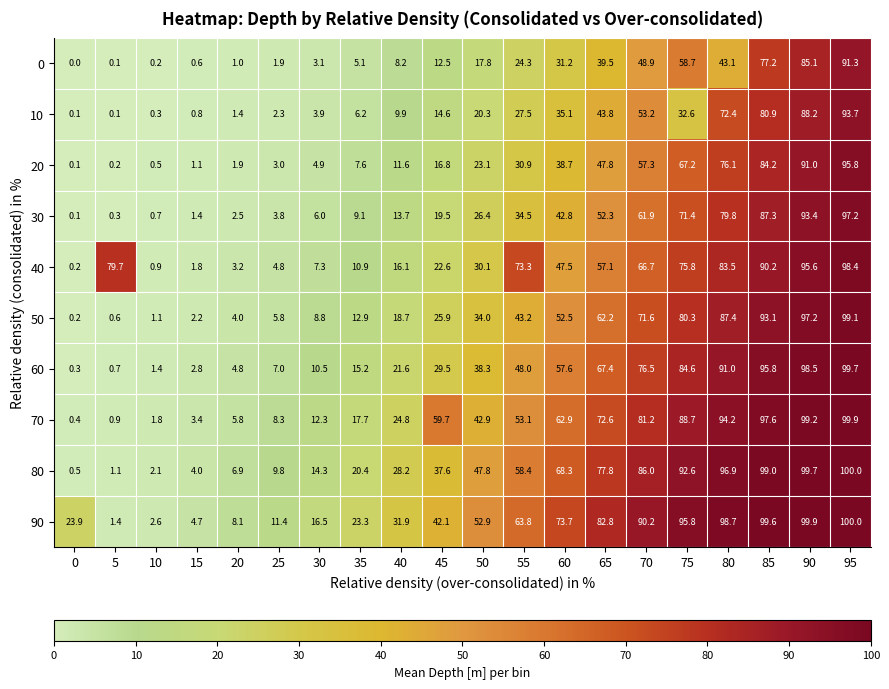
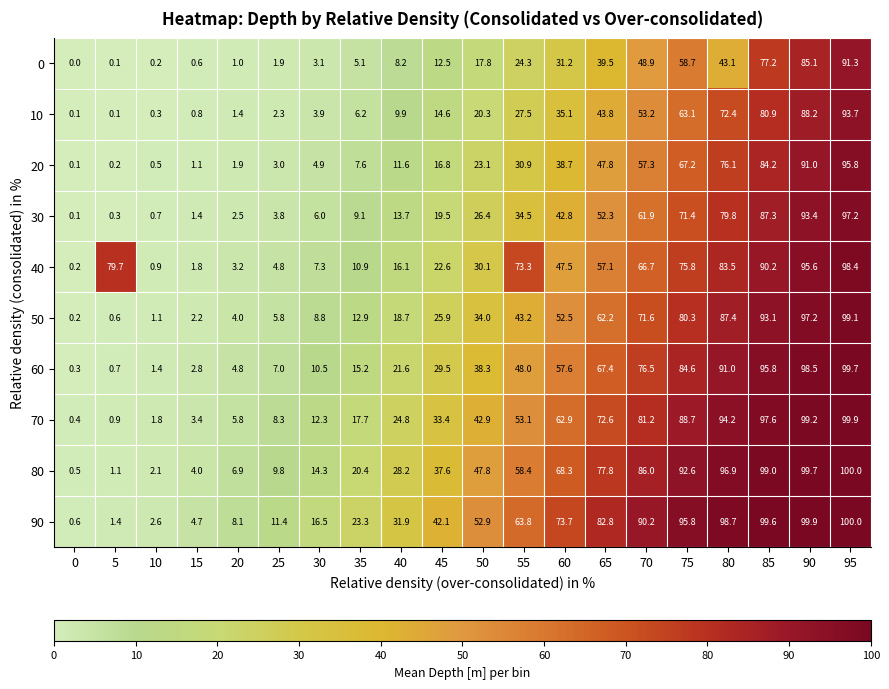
10, 75: 32.6 -> 63.1
70, 45: 59.7 -> 33.4
90, 0: 23.9 -> 0.6
